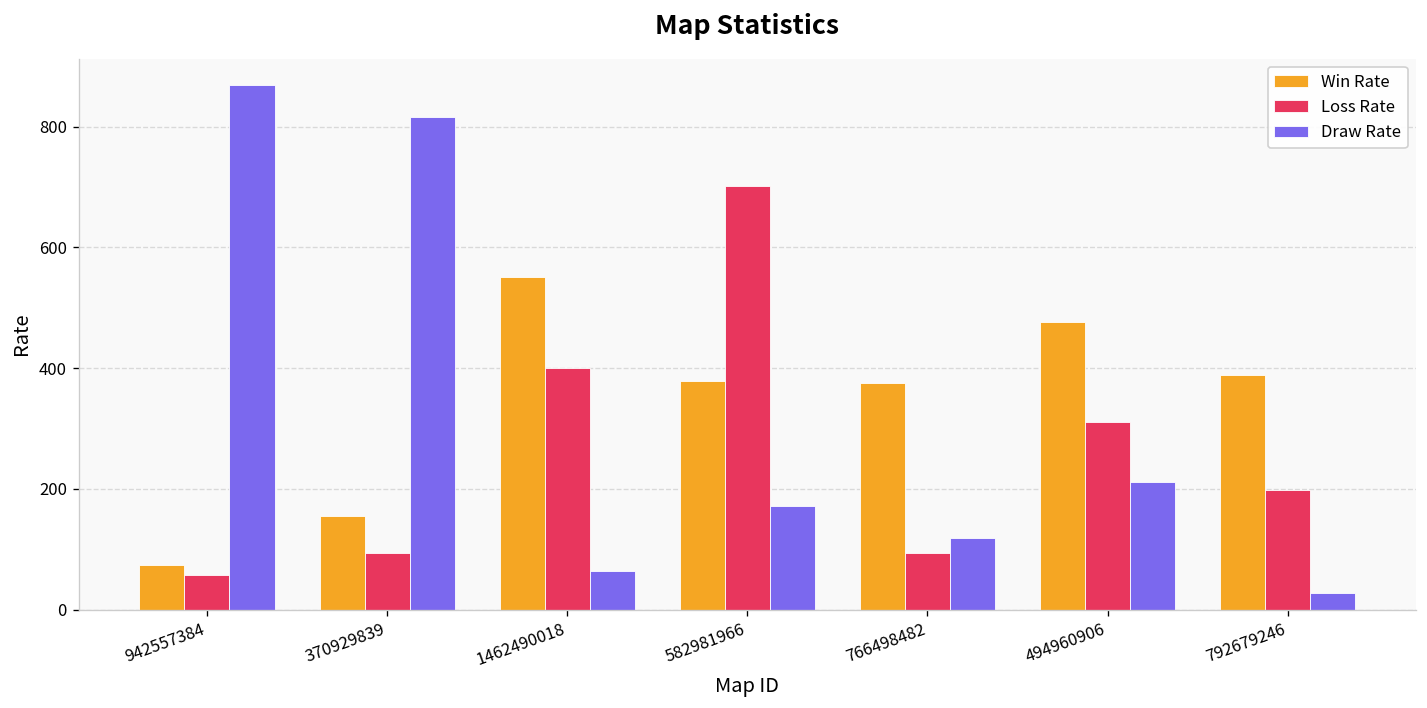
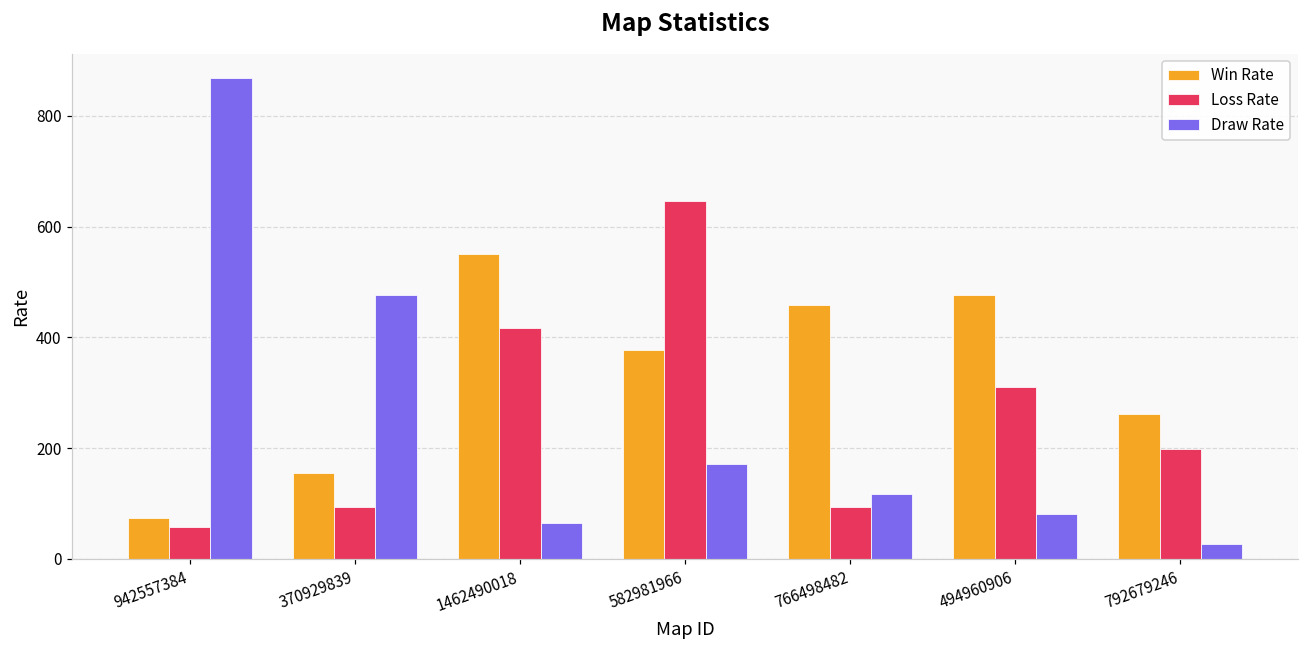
Draw Rate, 370929839: 820 -> 480
Loss Rate, 1462490018: 400 -> 420
Loss Rate, 582981966: 700 -> 650
Win Rate, 766498482: 380 -> 460
Draw Rate, 494960906: 210 -> 80
Win Rate, 792679246: 390 -> 260
